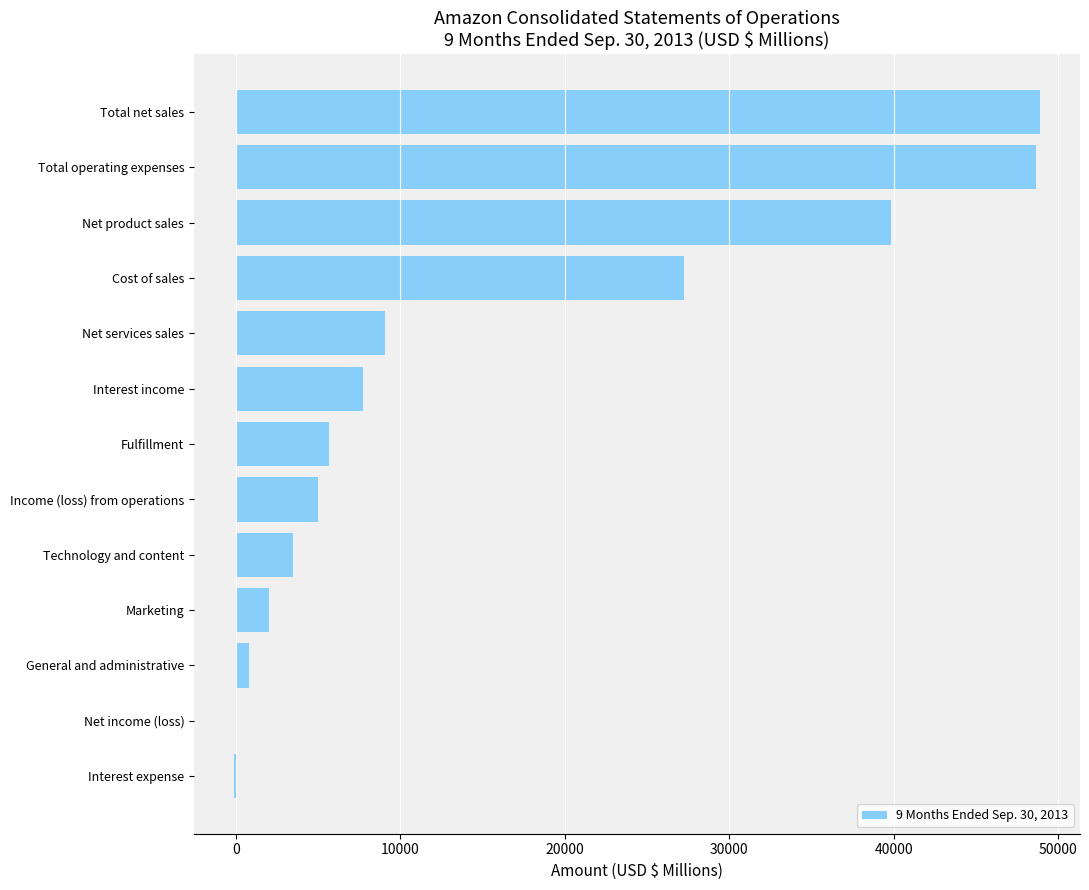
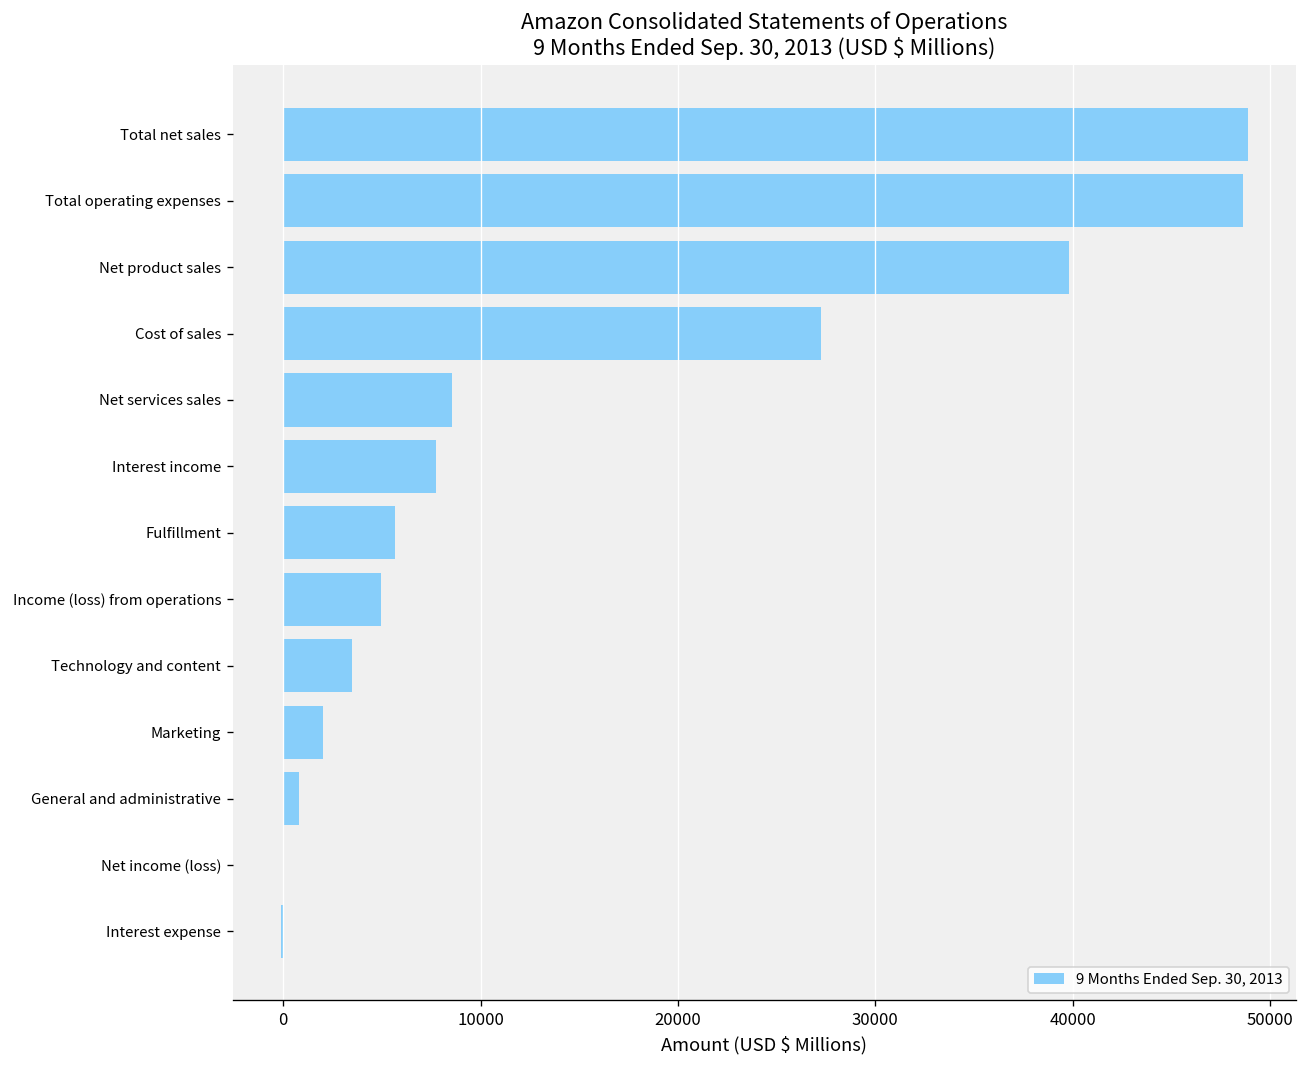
Net services sales: 9000 -> 8500
